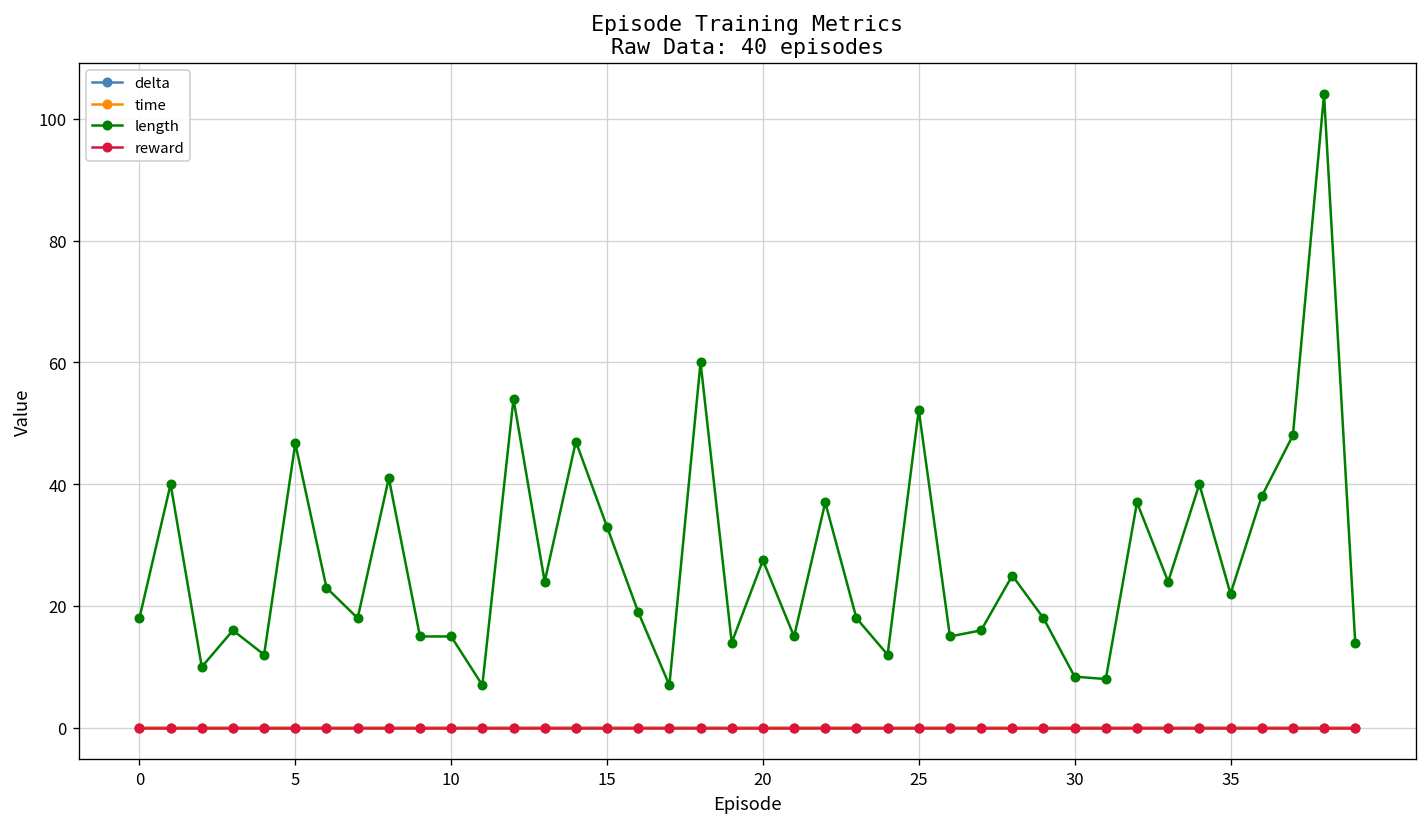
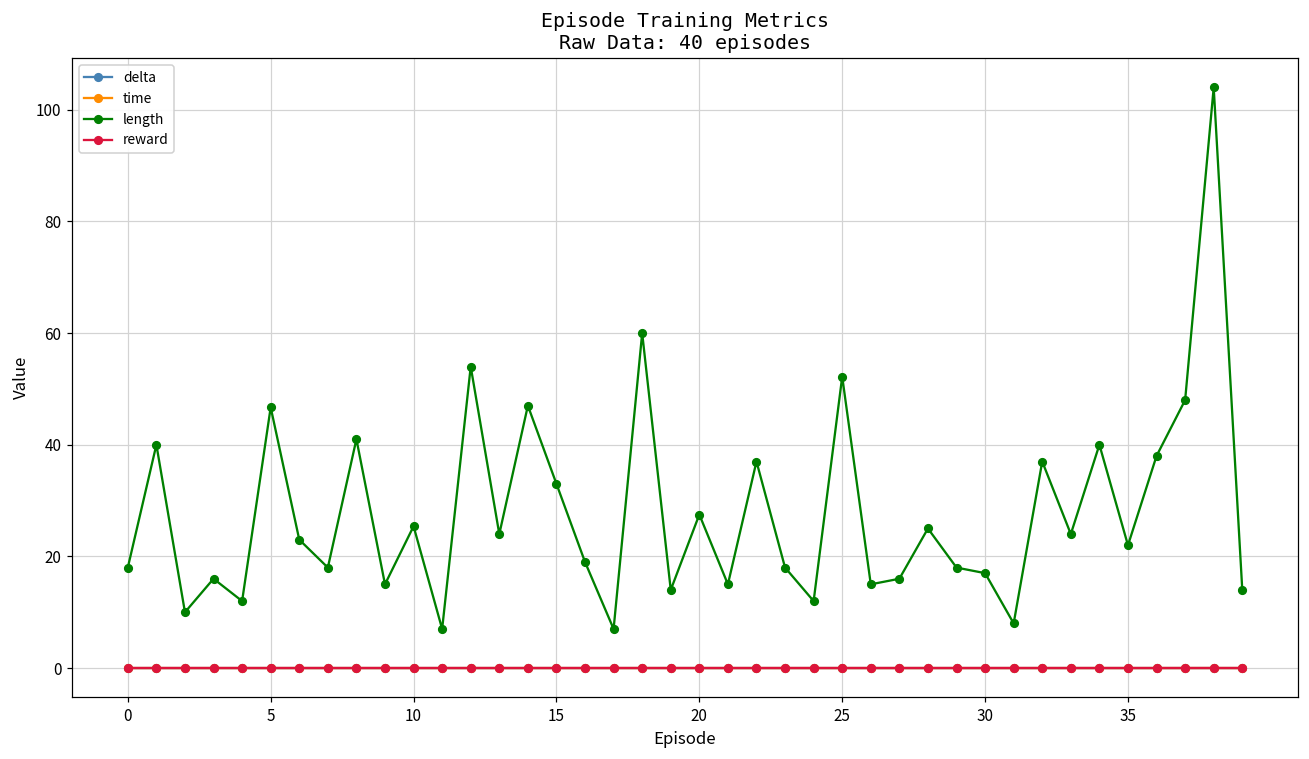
length, 10: 15 -> 25
length, 30: 8 -> 17
